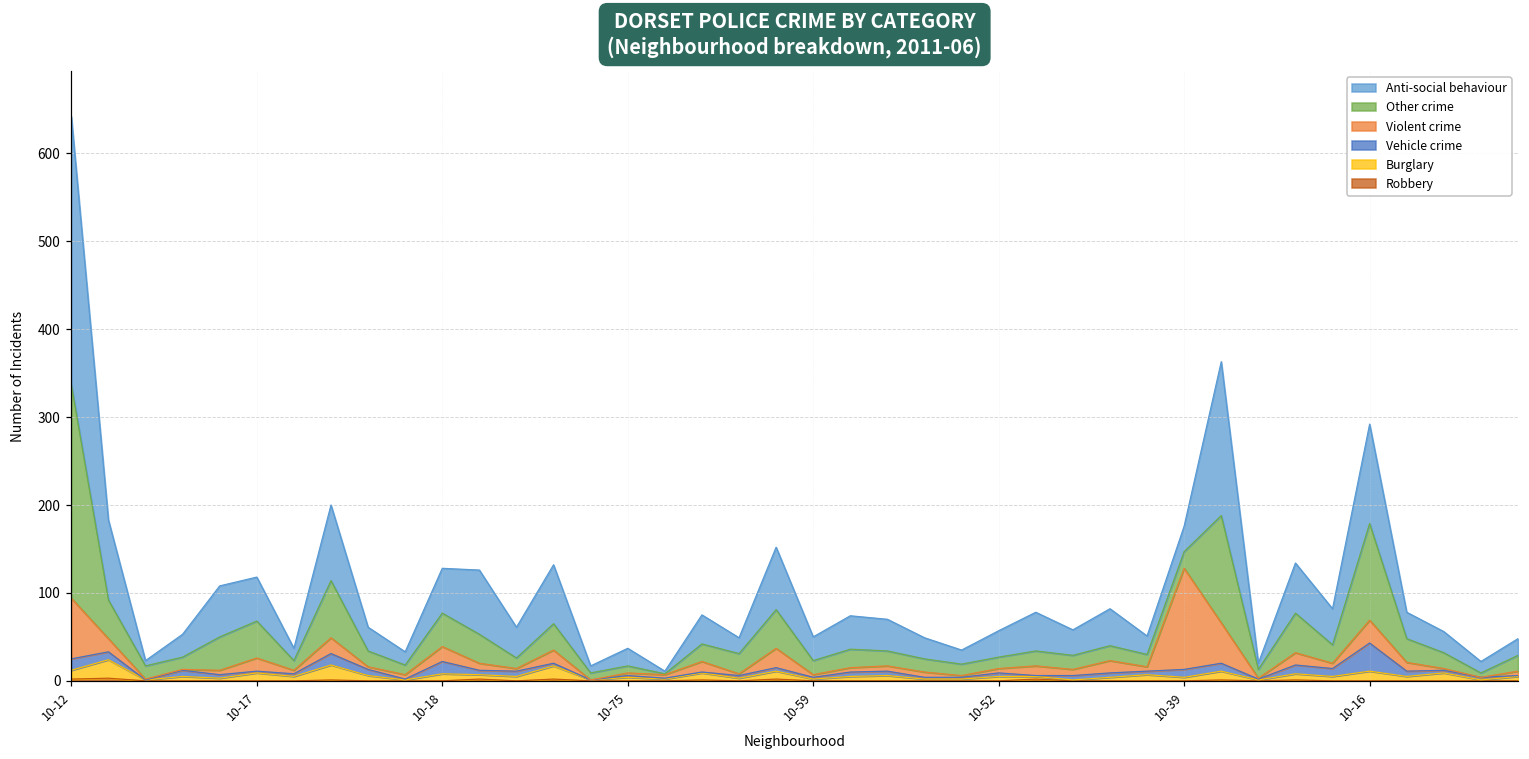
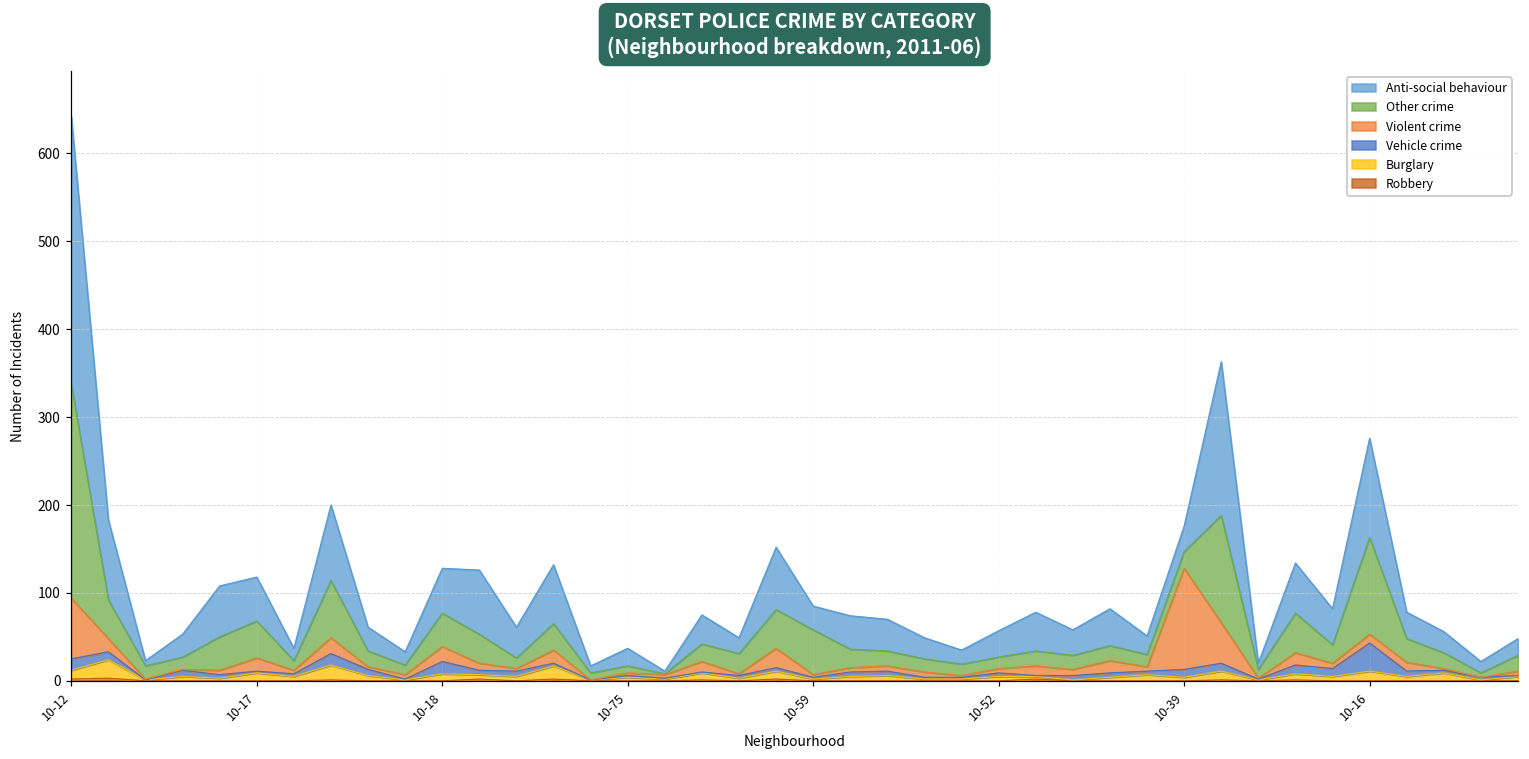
Other crime, 10-59: 20 -> 50
Violent crime, 10-16: 30 -> 10
